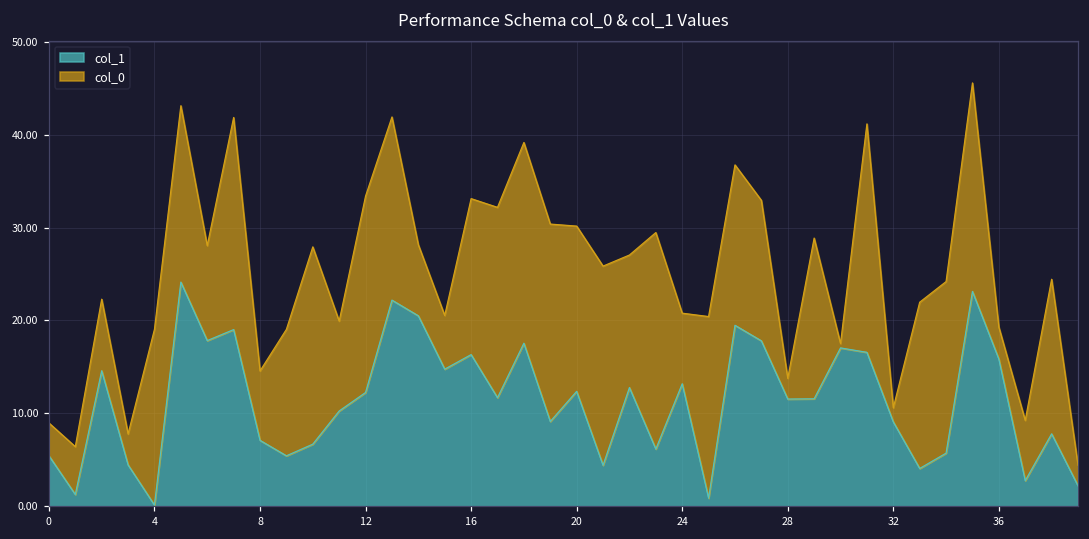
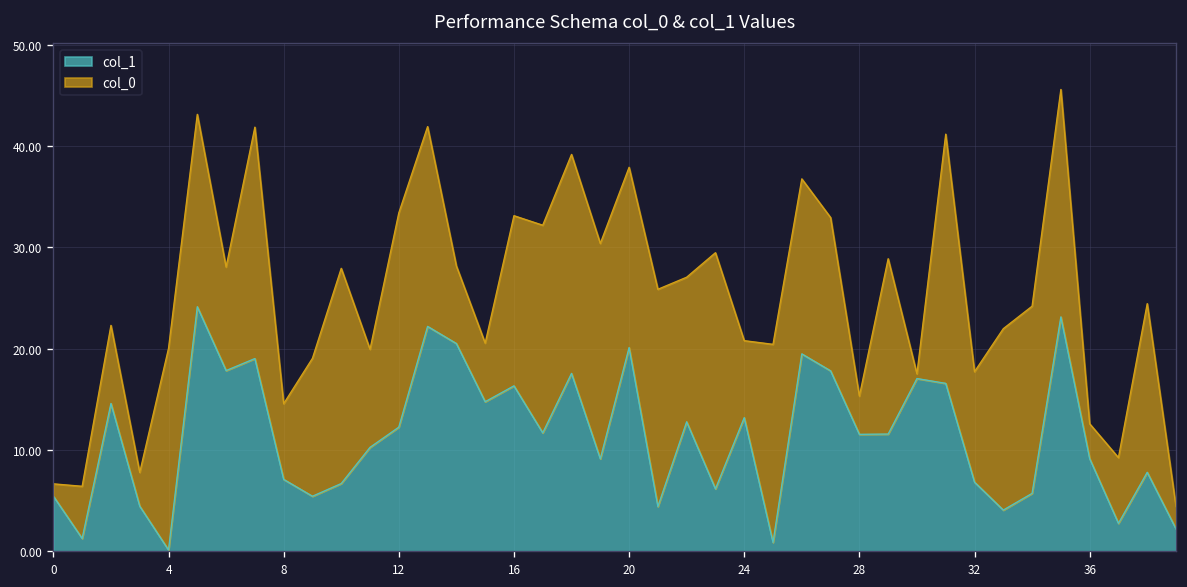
col_0, 0: 4 -> 1
col_0, 4: 19 -> 20
col_1, 20: 12 -> 20
col_0, 28: 2 -> 4
col_1, 32: 9 -> 7
col_0, 32: 2 -> 11
col_1, 36: 16 -> 9
